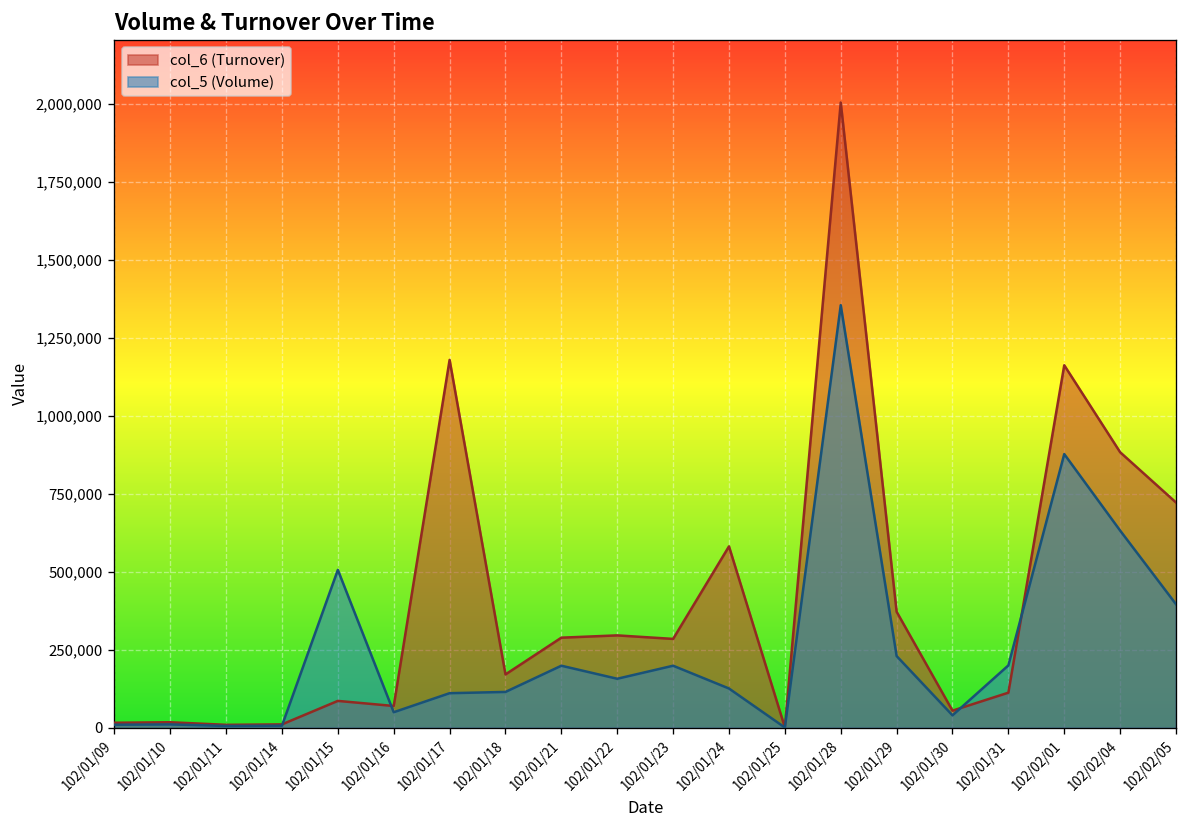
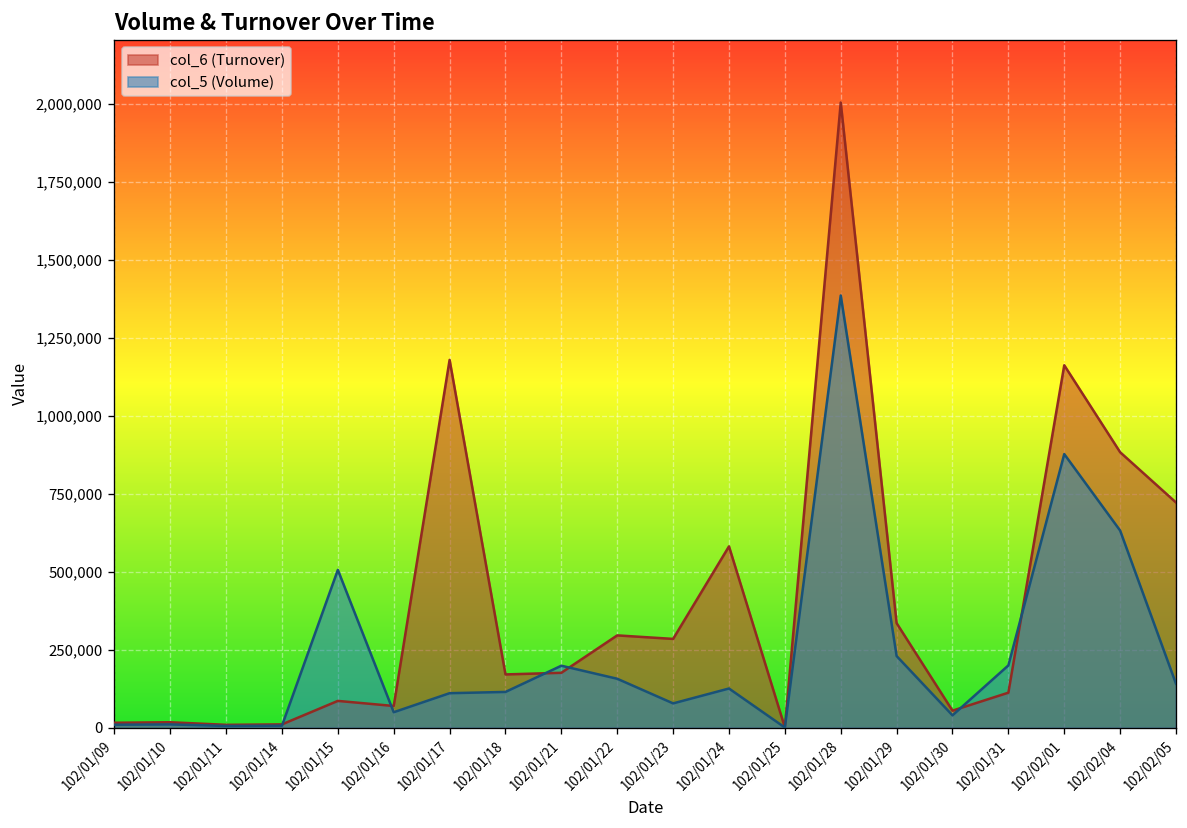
col_6 (Turnover), 102/01/21: 290,000 -> 180,000
col_5 (Volume), 102/01/23: 200,000 -> 80,000
col_5 (Volume), 102/01/28: 1,350,000 -> 1,390,000
col_6 (Turnover), 102/01/29: 370,000 -> 340,000
col_5 (Volume), 102/02/05: 400,000 -> 140,000
